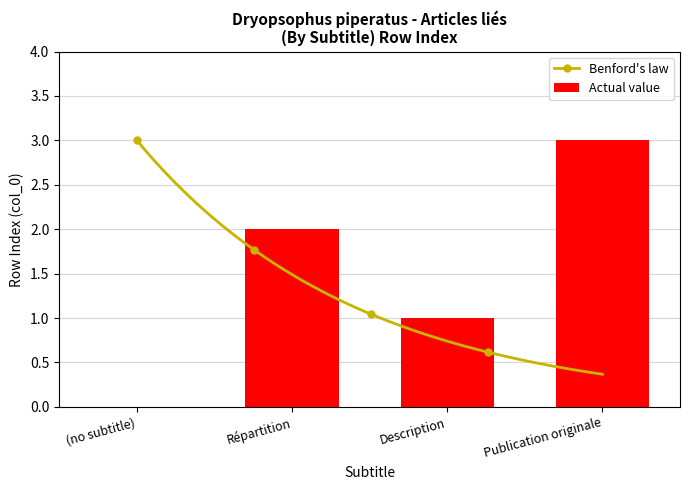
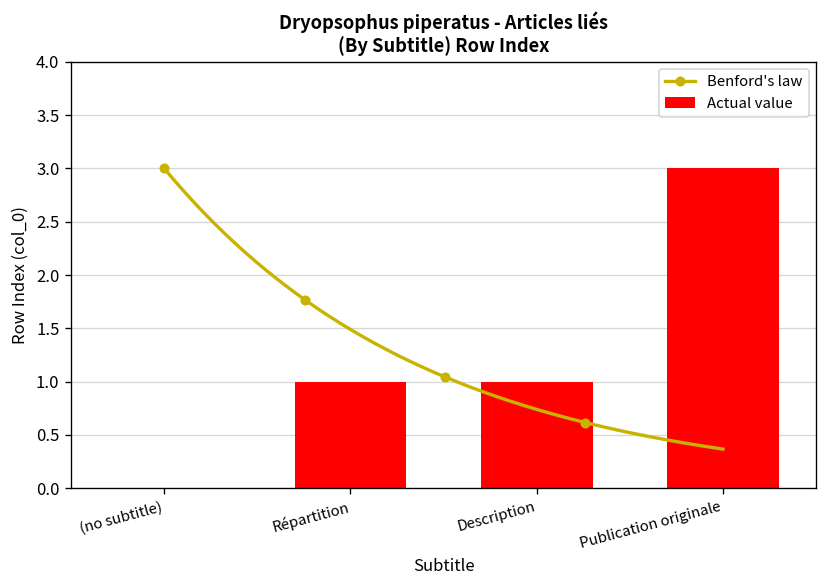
Actual value, Répartition: 2 -> 1
